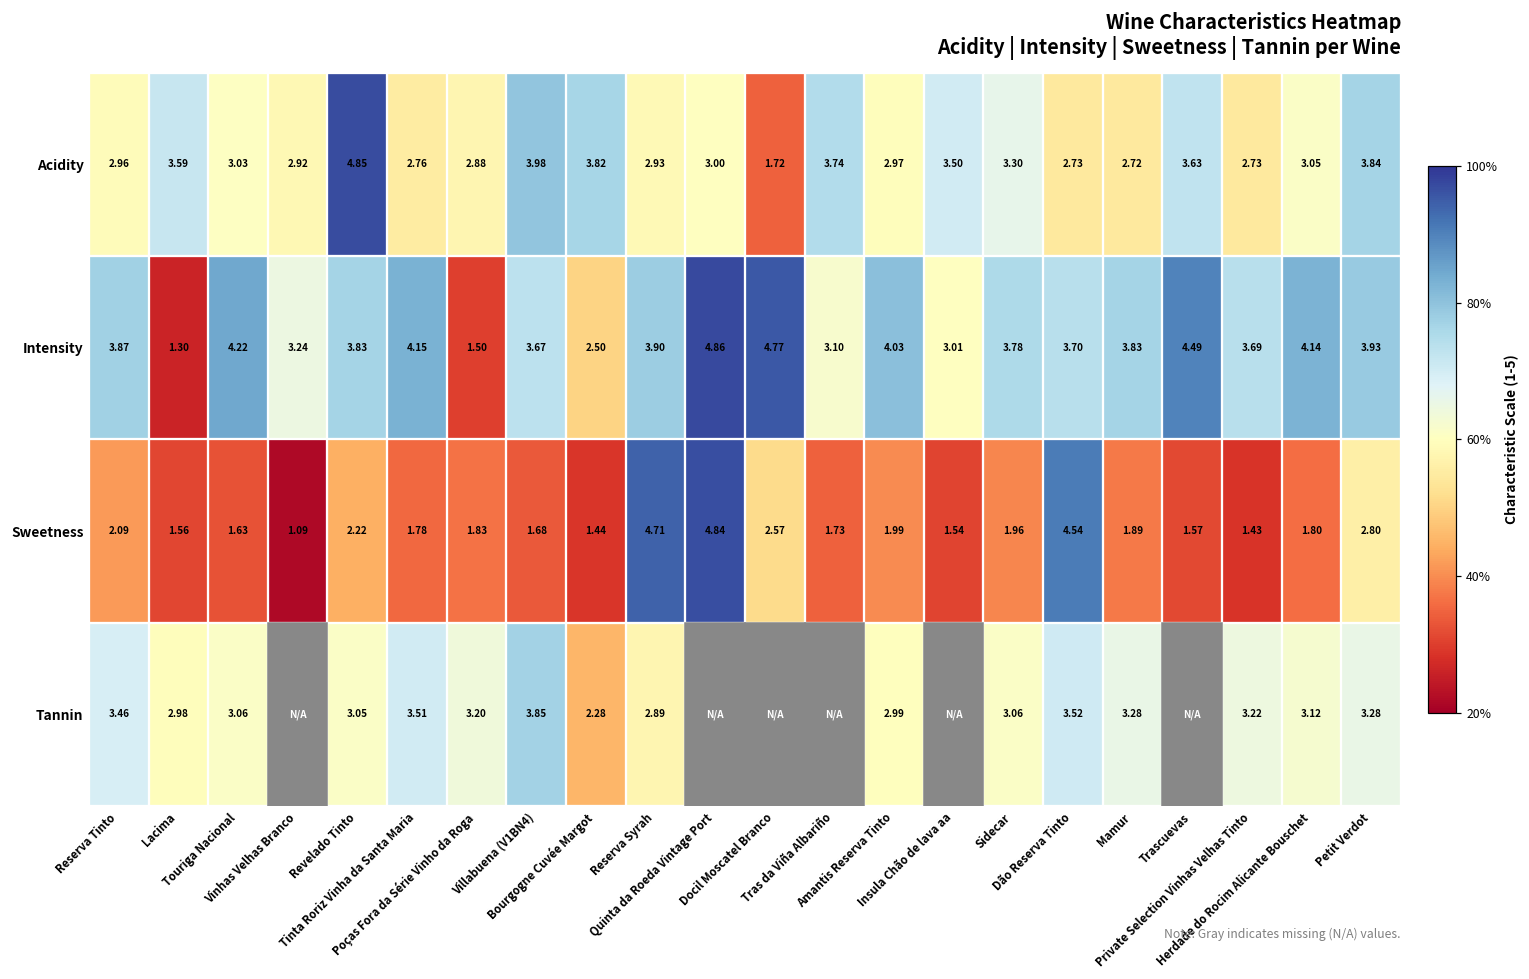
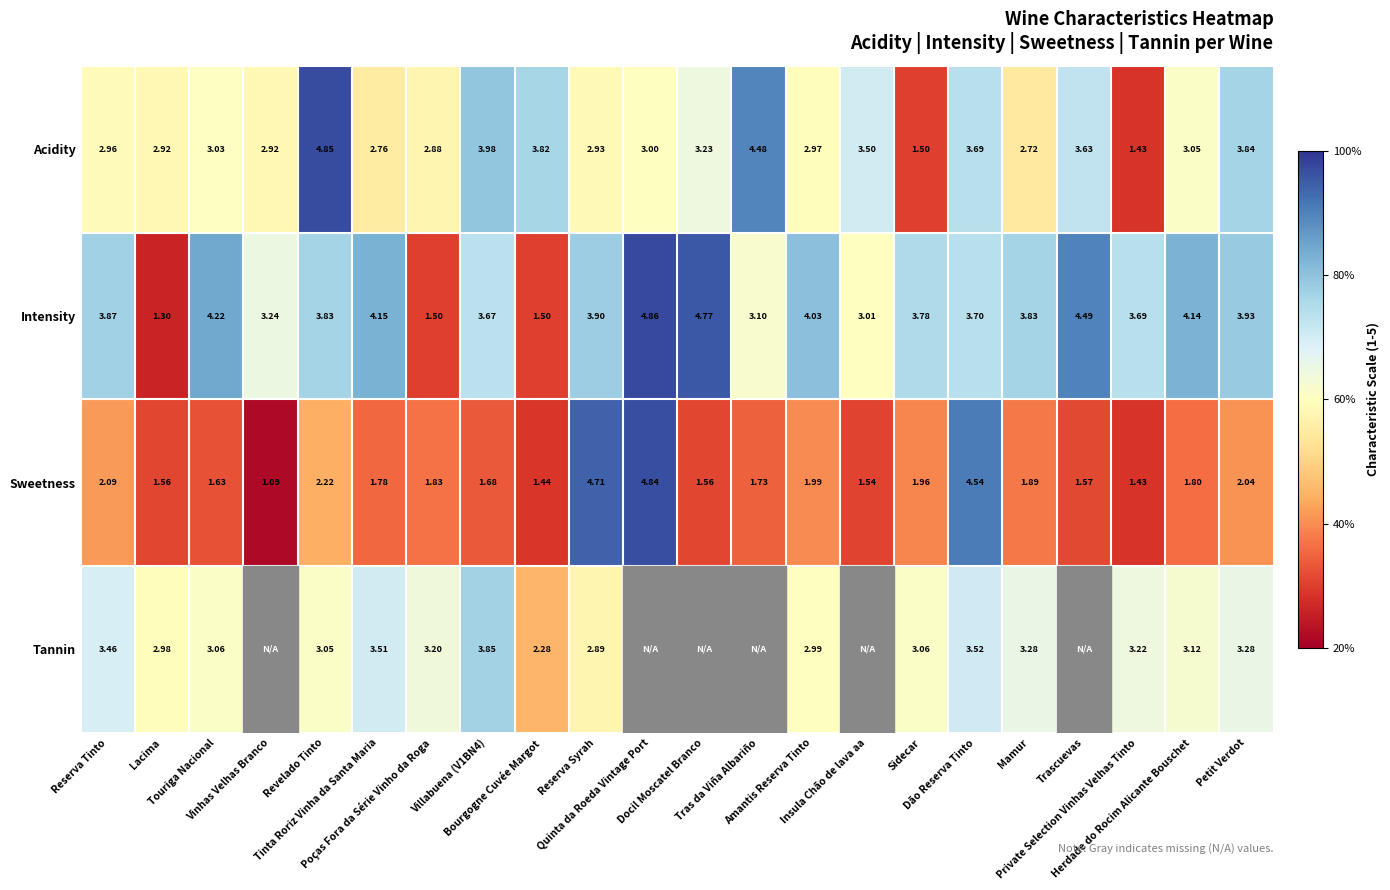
Acidity, Lacima: 3.59 -> 2.92
Acidity, Docil Moscatel Branco: 1.72 -> 3.23
Acidity, Tras da Viña Albariño: 3.74 -> 4.48
Acidity, Sidecar: 3.30 -> 1.50
Acidity, Dão Reserva Tinto: 2.73 -> 3.69
Acidity, Private Selection Vinhas Velhas Tinto: 2.73 -> 1.43
Intensity, Bourgogne Cuvée Margot: 2.50 -> 1.50
Sweetness, Docil Moscatel Branco: 2.57 -> 1.56
Sweetness, Petit Verdot: 2.80 -> 2.04
